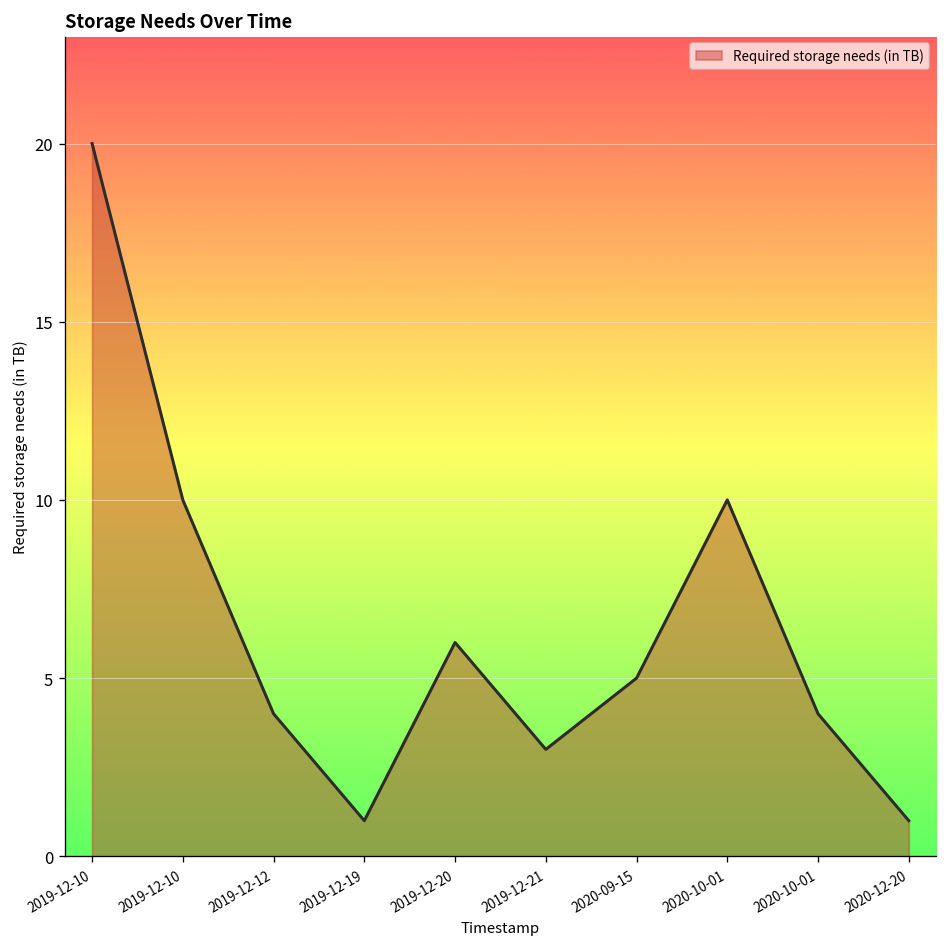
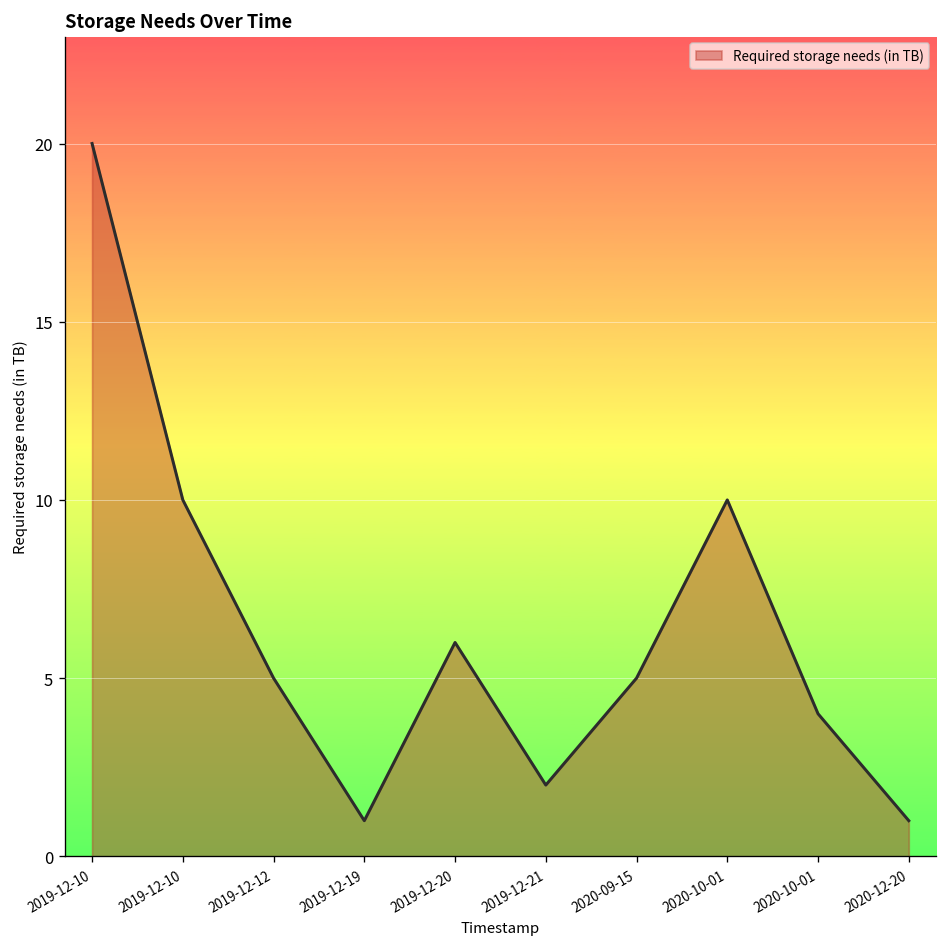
2019-12-12: 4 -> 5
2019-12-21: 3 -> 2
